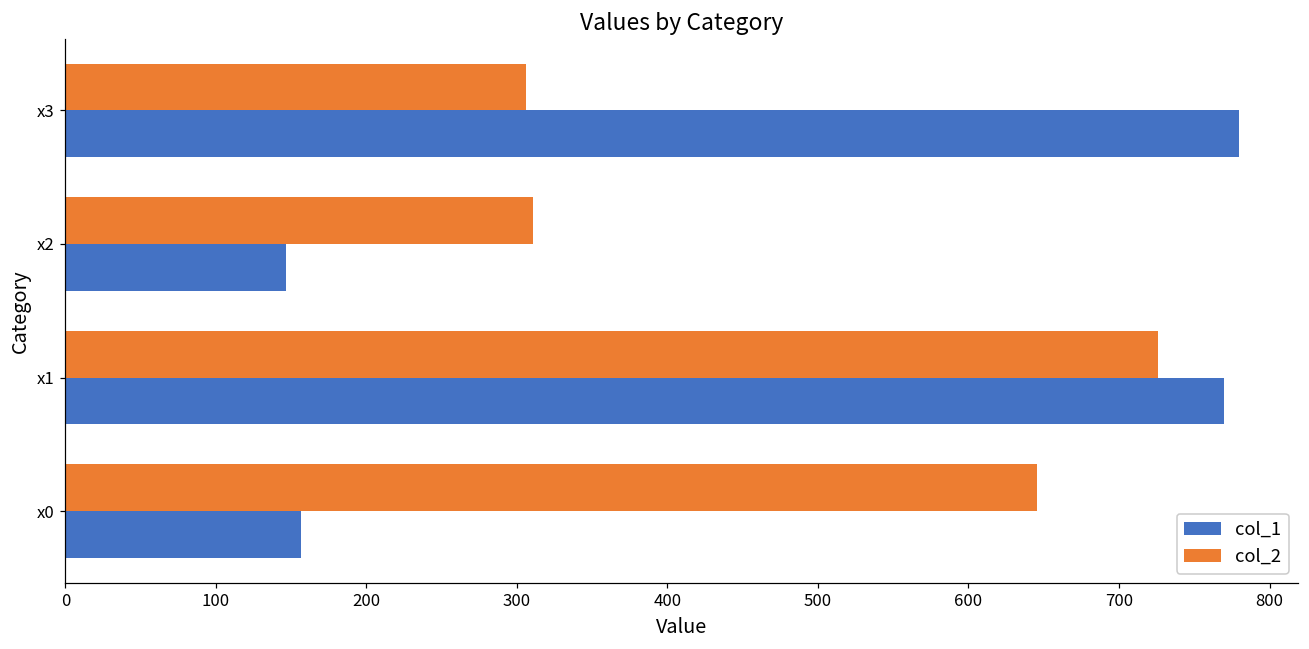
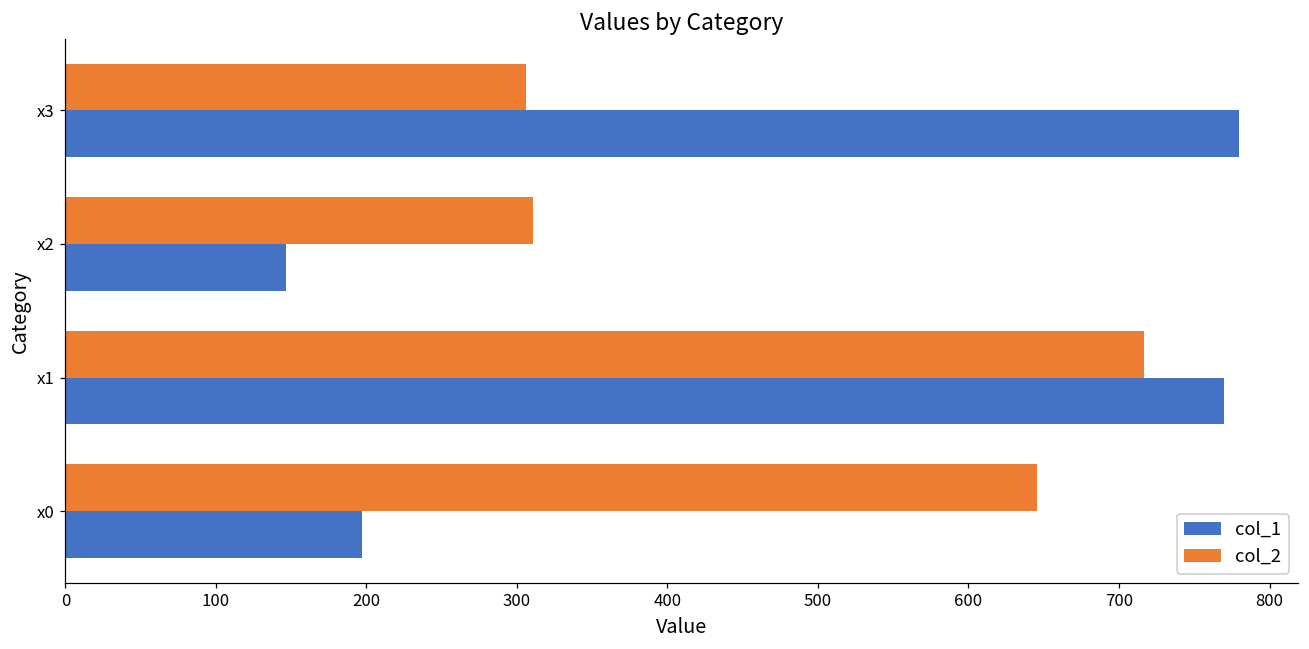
col_2, x1: 726 -> 717
col_1, x0: 157 -> 197
